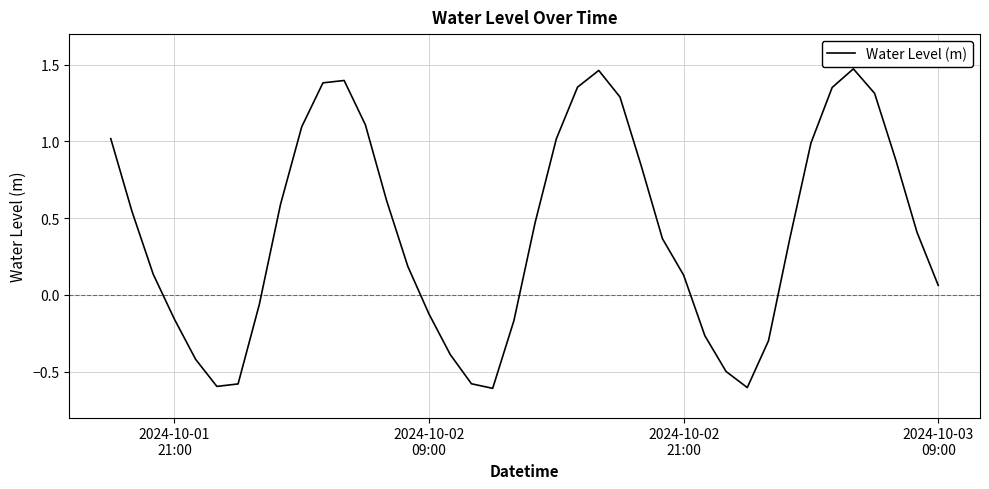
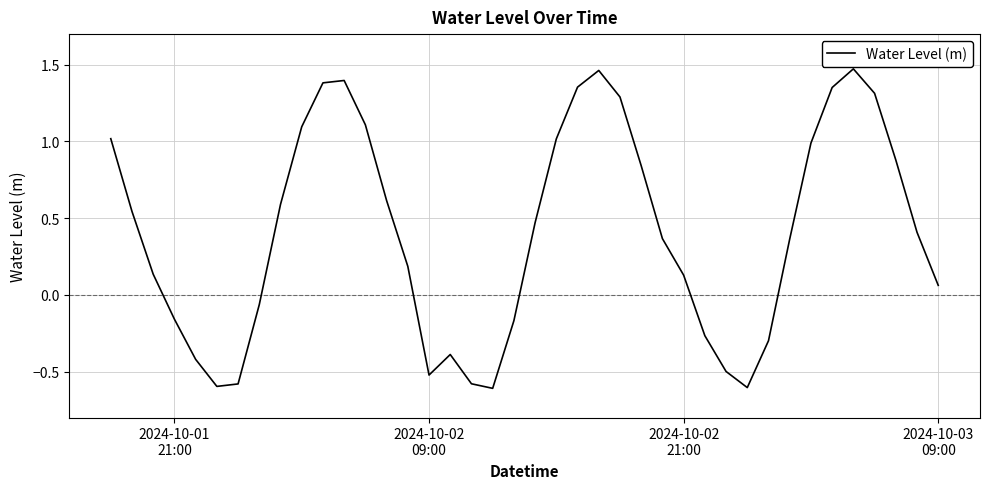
2024-10-02 09:00: -0.13 -> -0.52
